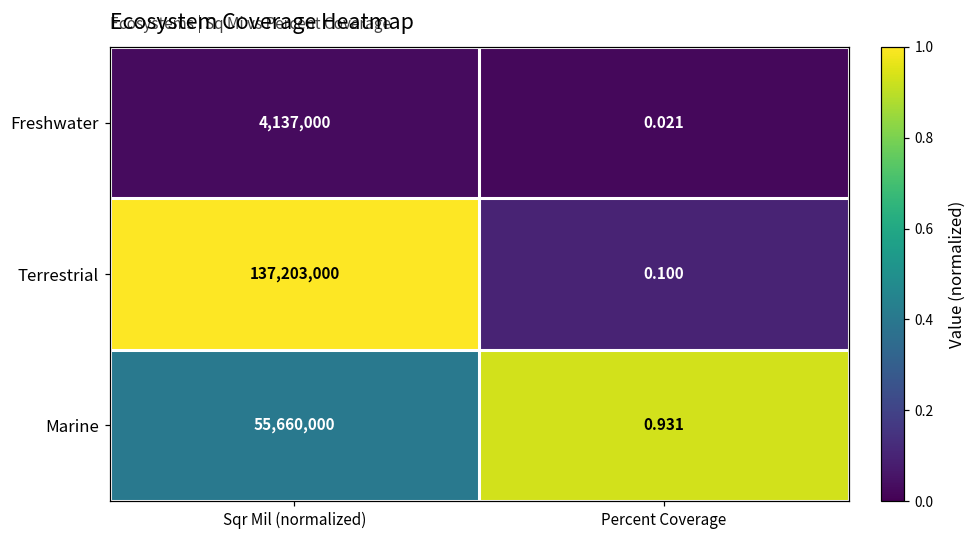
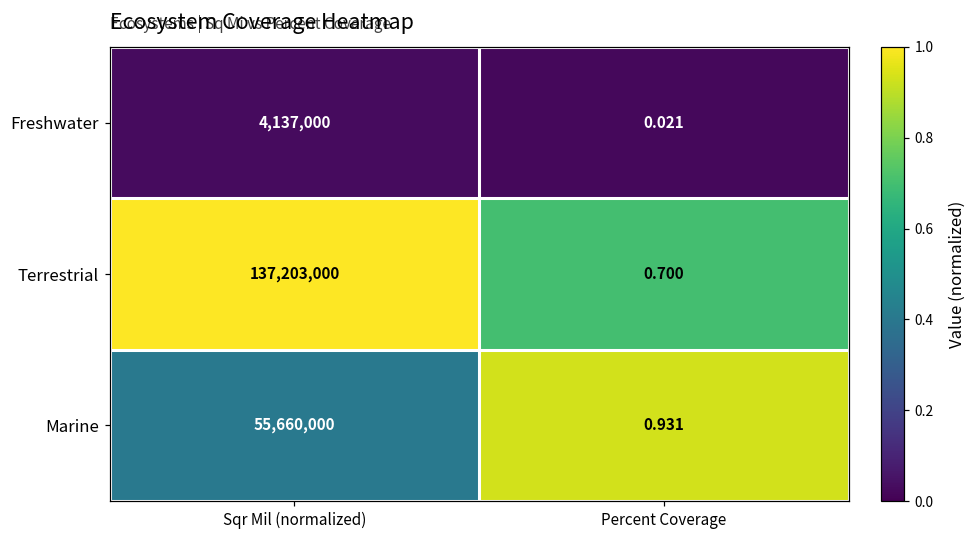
Terrestrial, Percent Coverage: 0.100 -> 0.700
